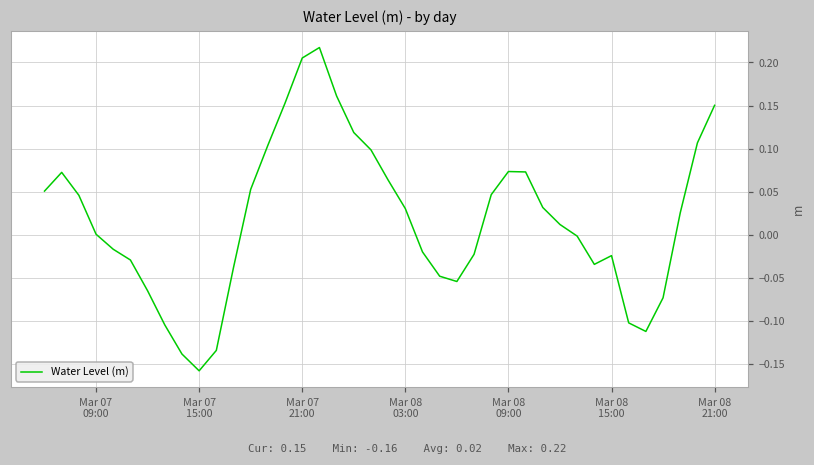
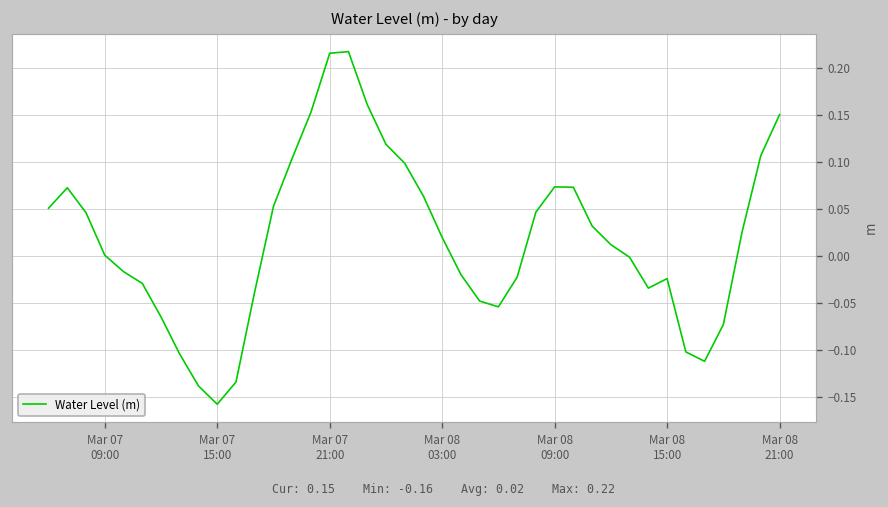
Mar 07 21:00: 0.21 -> 0.22
Mar 08 03:00: 0.03 -> 0.02
